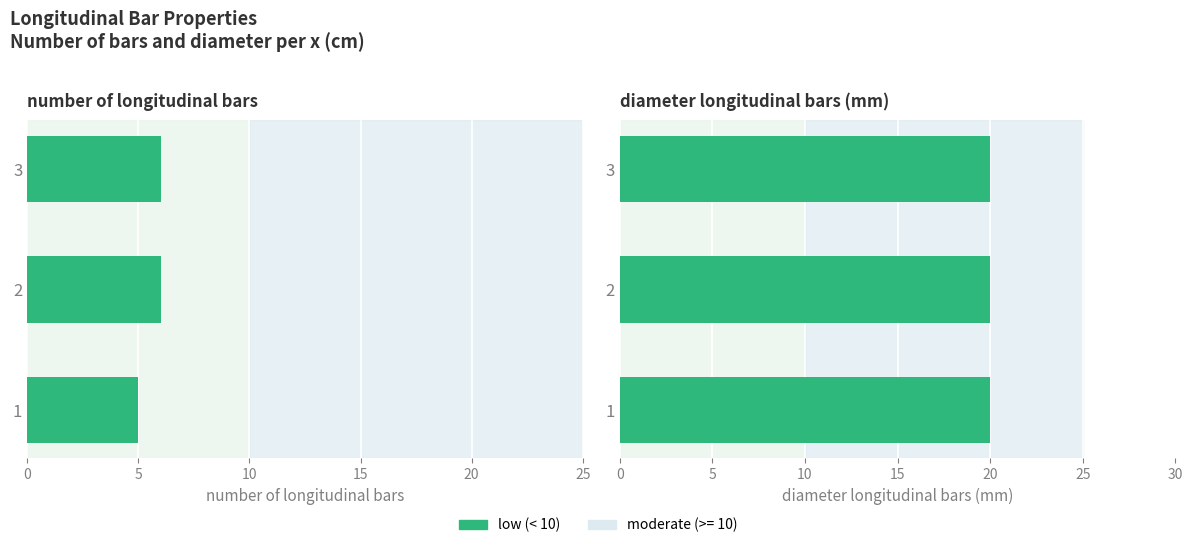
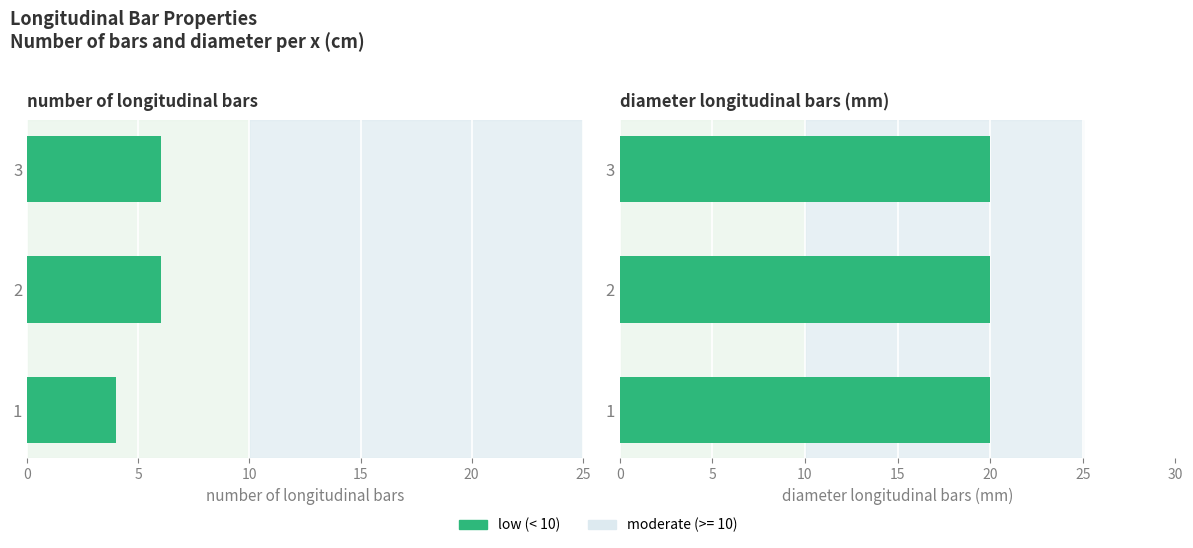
number of longitudinal bars, 1: 5 -> 4
